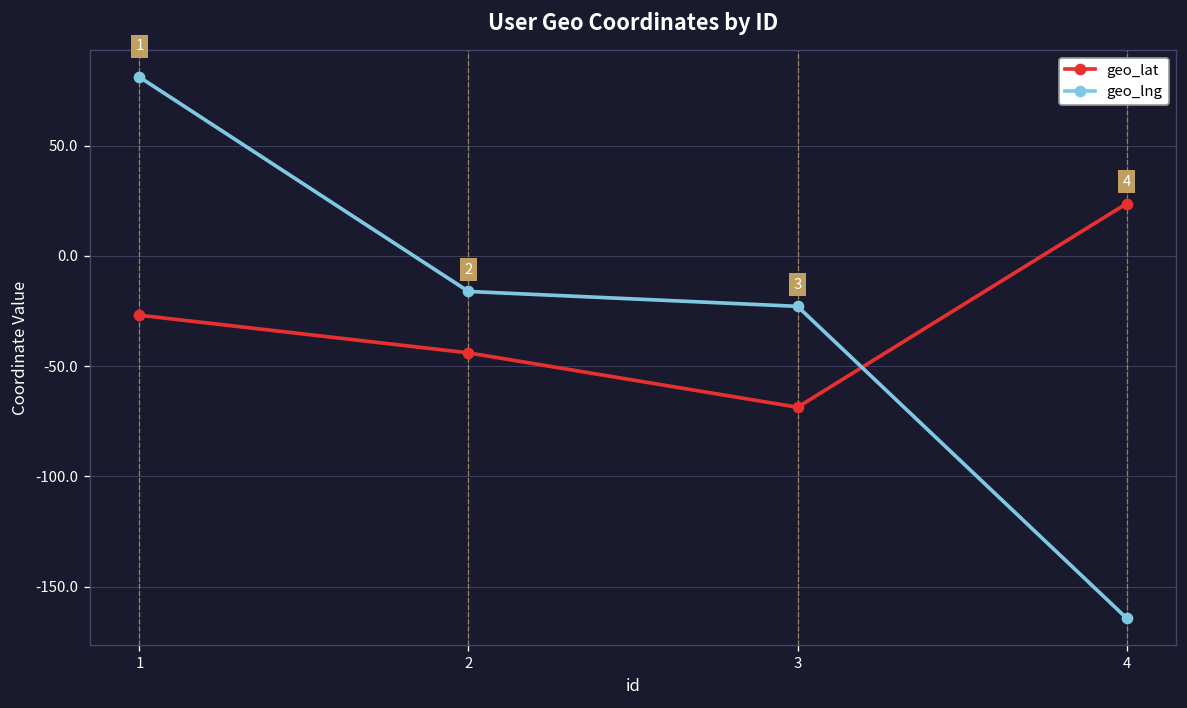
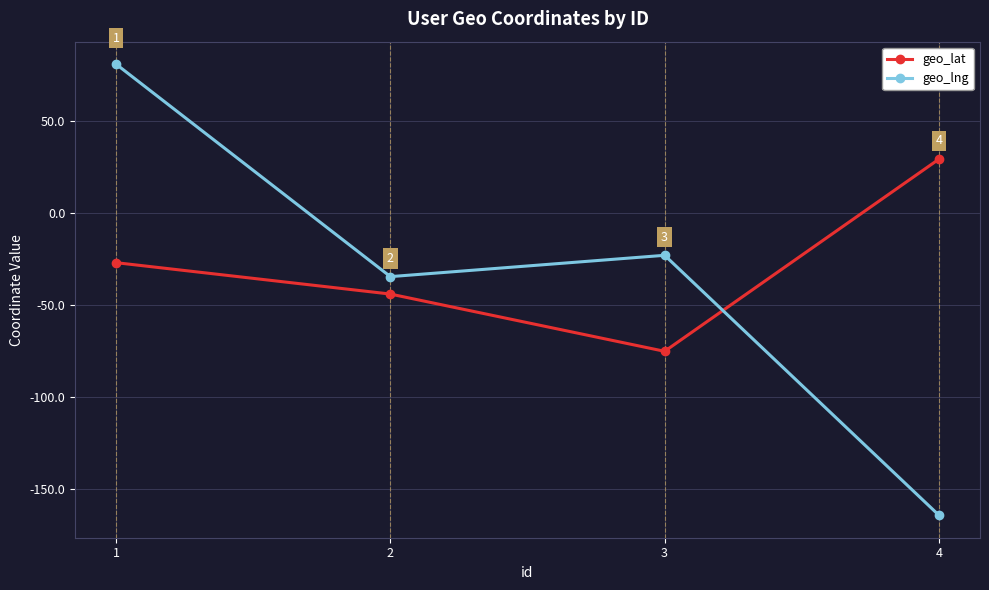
geo_lng, 2: -16 -> -34
geo_lat, 3: -69 -> -75
geo_lat, 4: 24 -> 29
